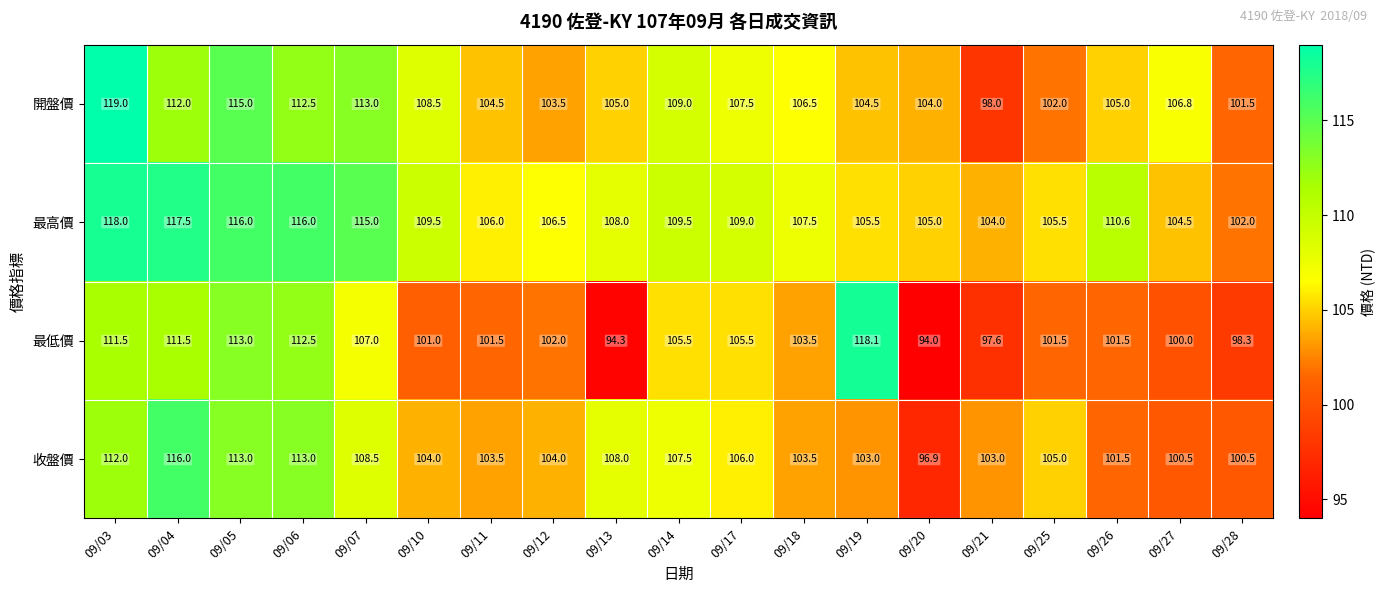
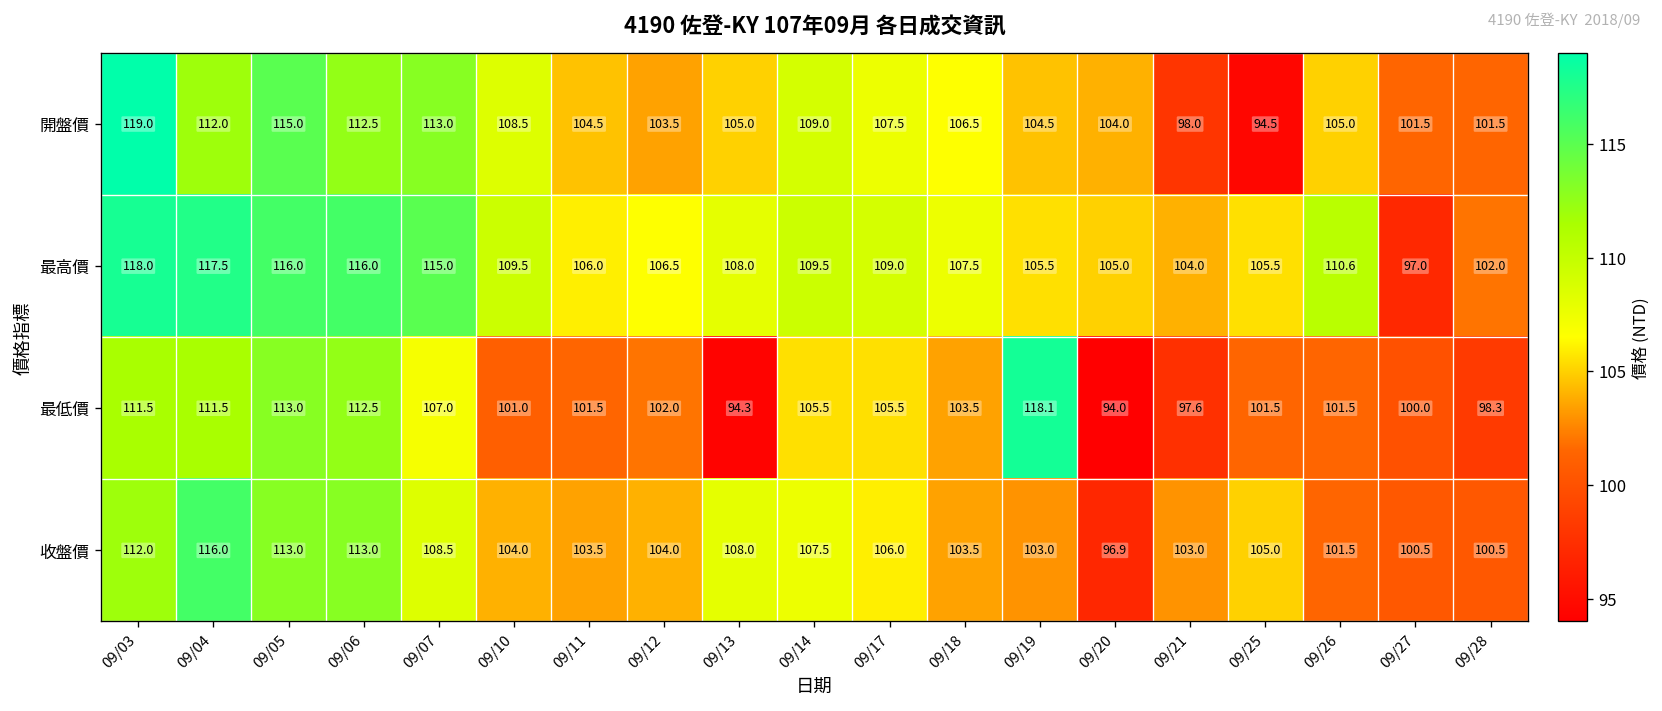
開盤價, 09/25: 102.0 -> 94.5
開盤價, 09/27: 106.8 -> 101.5
最高價, 09/27: 104.5 -> 97.0
